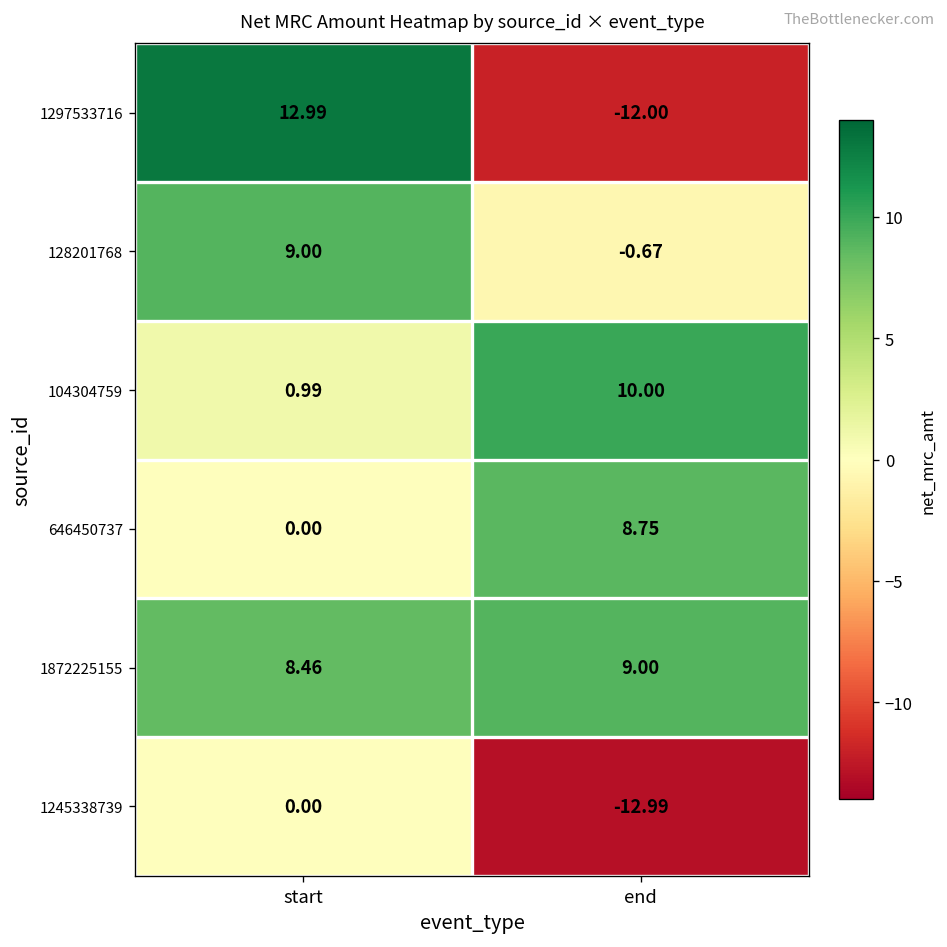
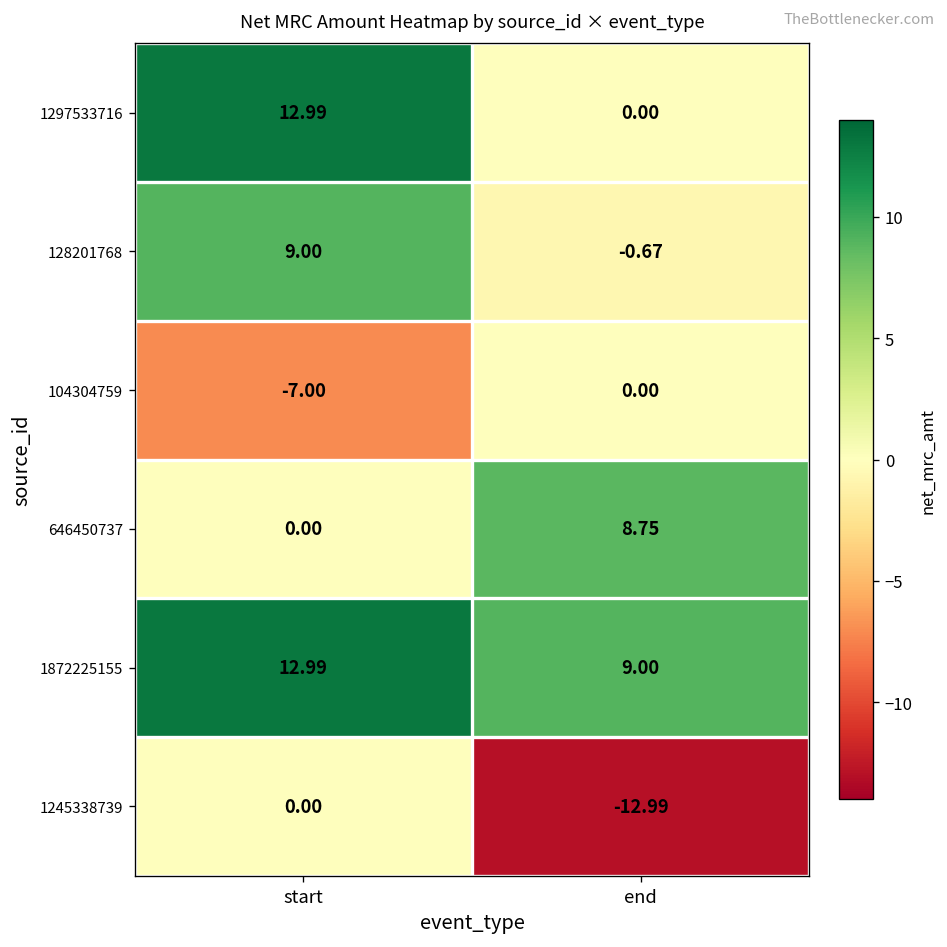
1297533716, end: -12.00 -> 0.00
104304759, start: 0.99 -> -7.00
104304759, end: 10.00 -> 0.00
1872225155, start: 8.46 -> 12.99
